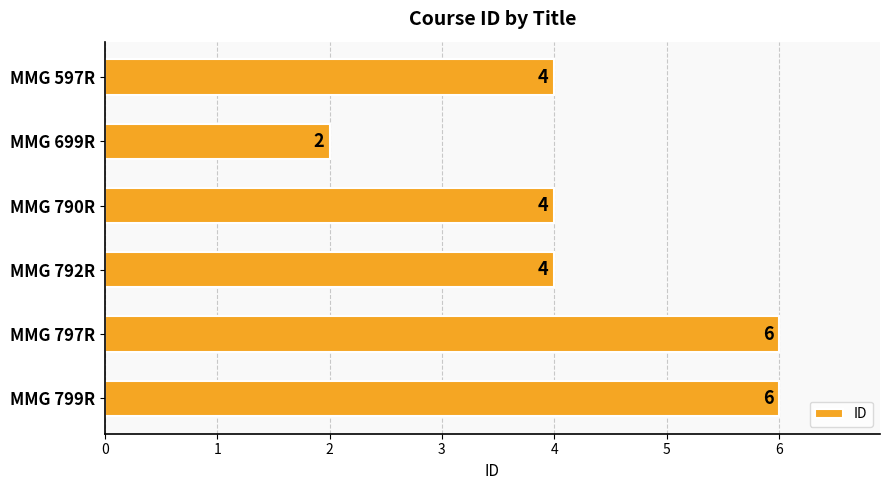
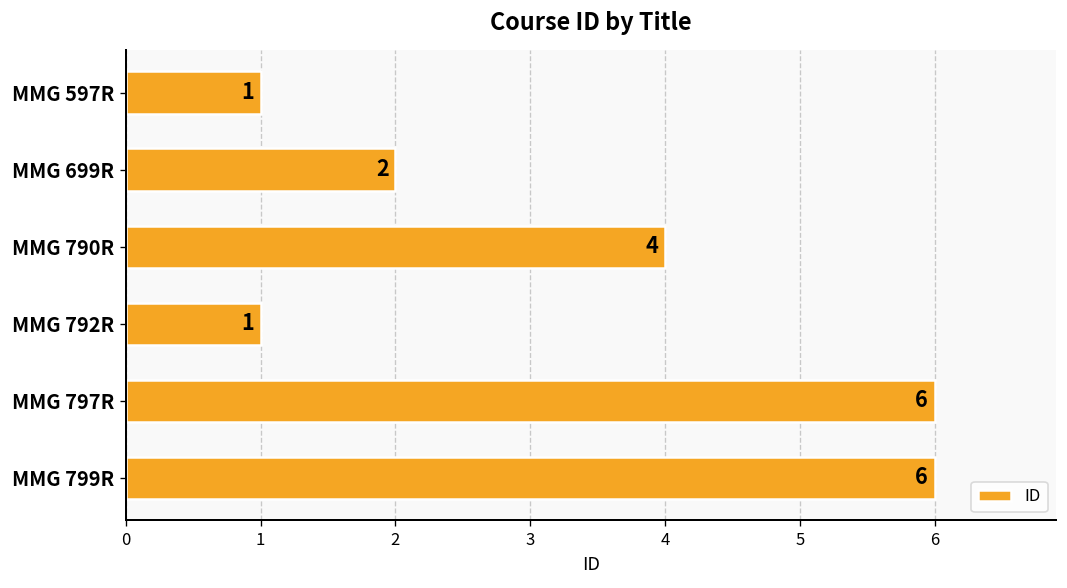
MMG 597R: 4 -> 1
MMG 792R: 4 -> 1
